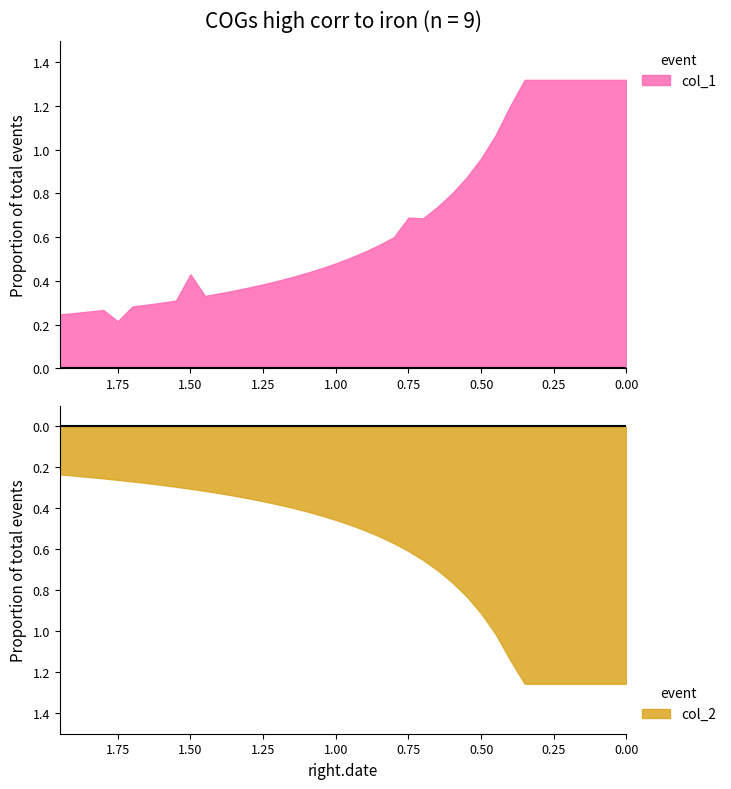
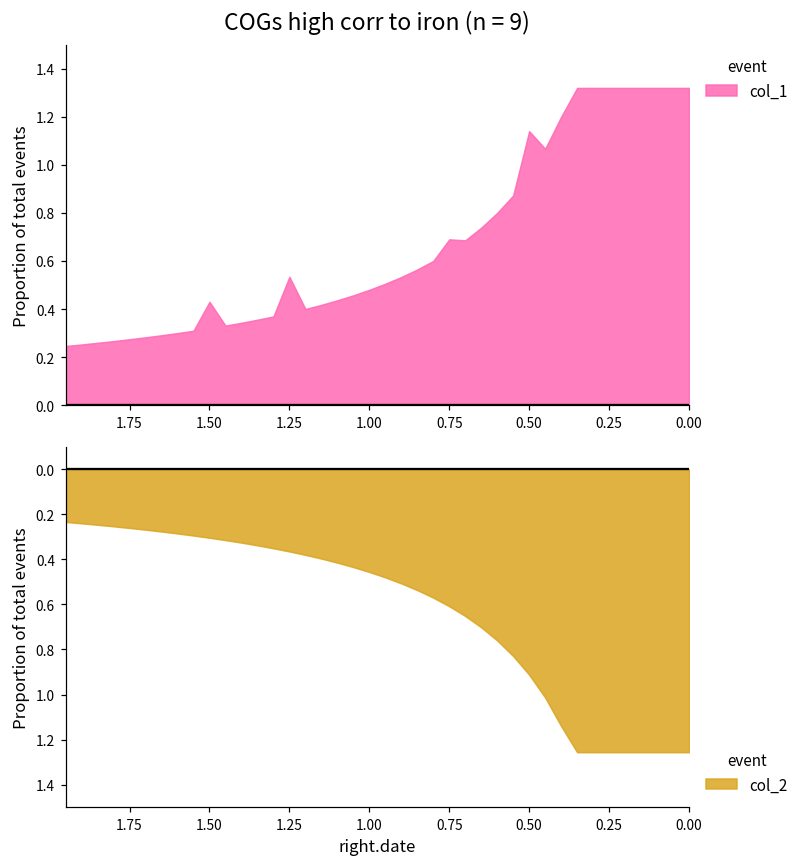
COGs high corr to iron (n = 9), 1.75: 0.22 -> 0.27
COGs high corr to iron (n = 9), 1.25: 0.38 -> 0.53
COGs high corr to iron (n = 9), 0.50: 0.96 -> 1.14
